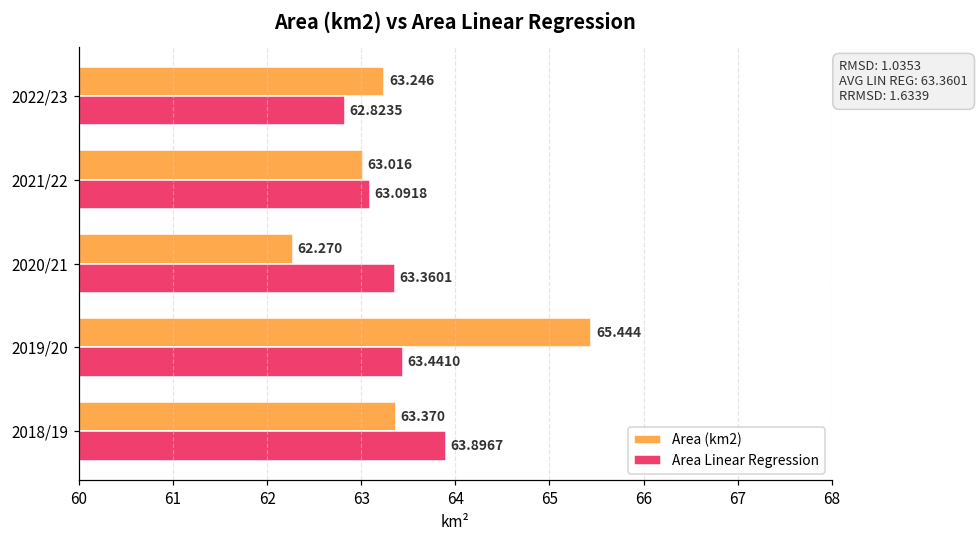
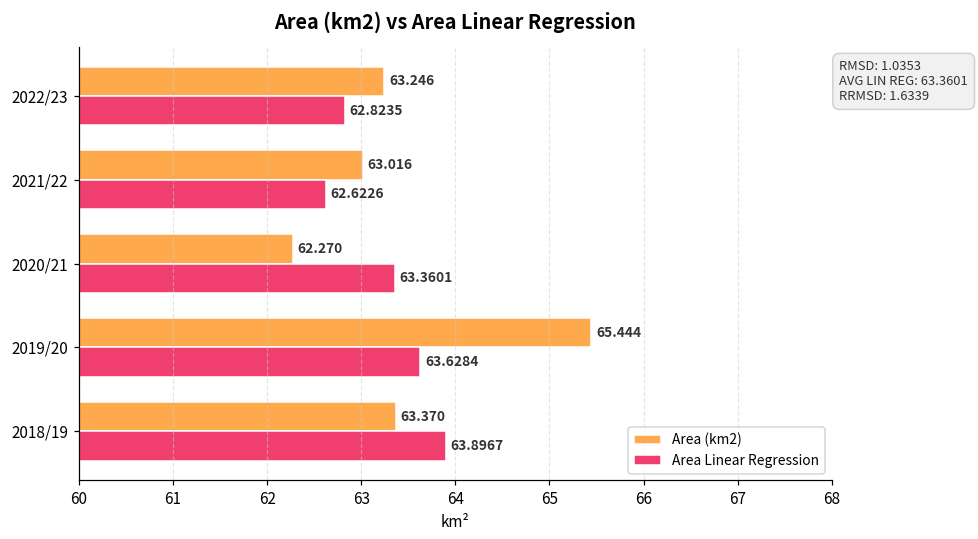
Area Linear Regression, 2021/22: 63.0918 -> 62.6226
Area Linear Regression, 2019/20: 63.4410 -> 63.6284
